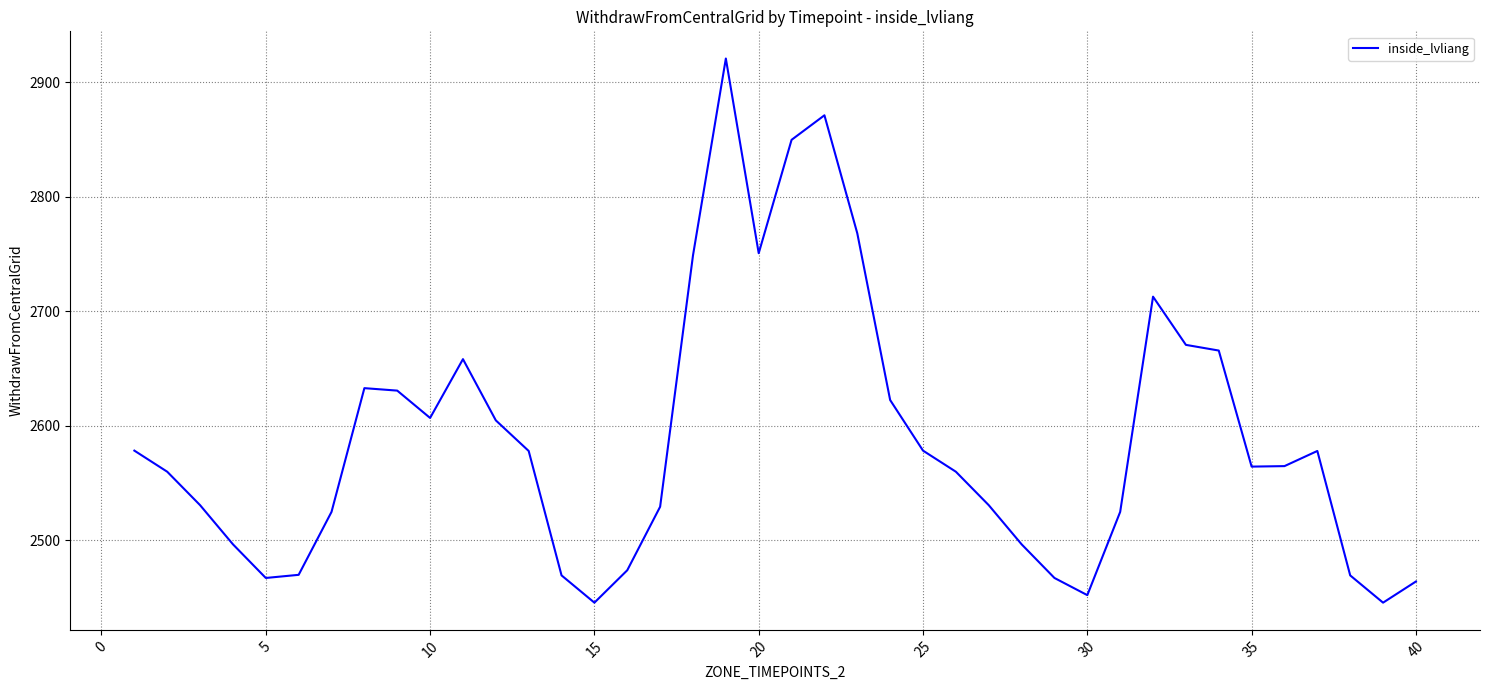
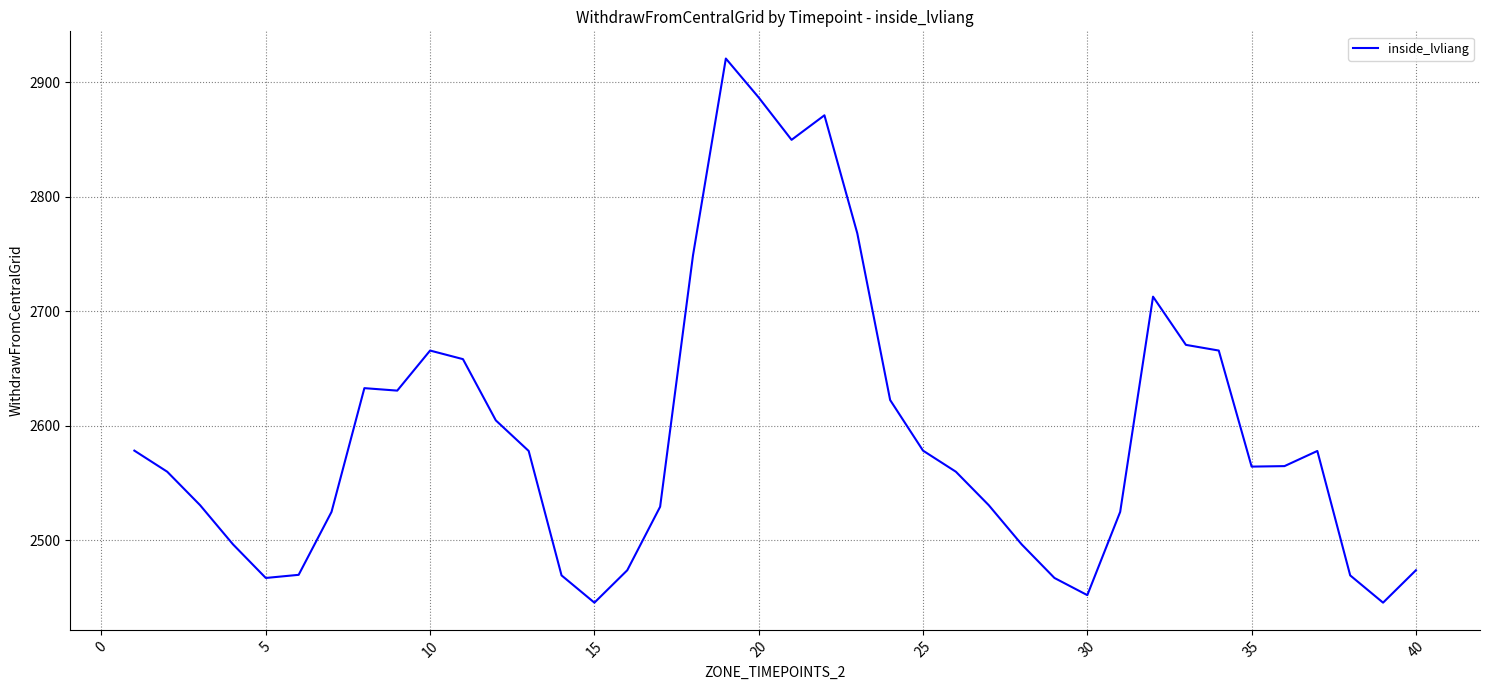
10: 2607 -> 2666
20: 2751 -> 2887
40: 2464 -> 2474
